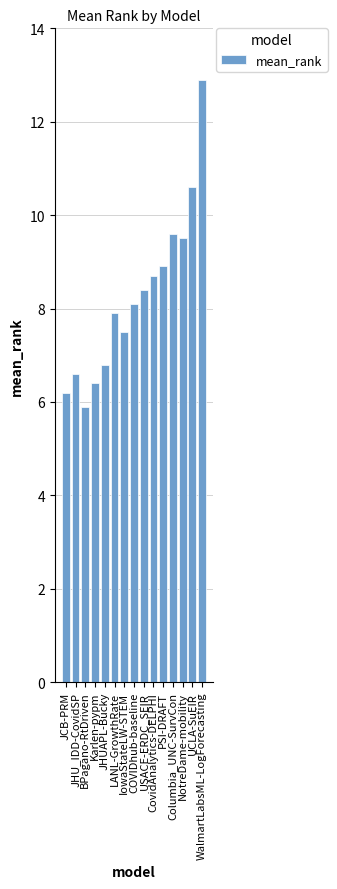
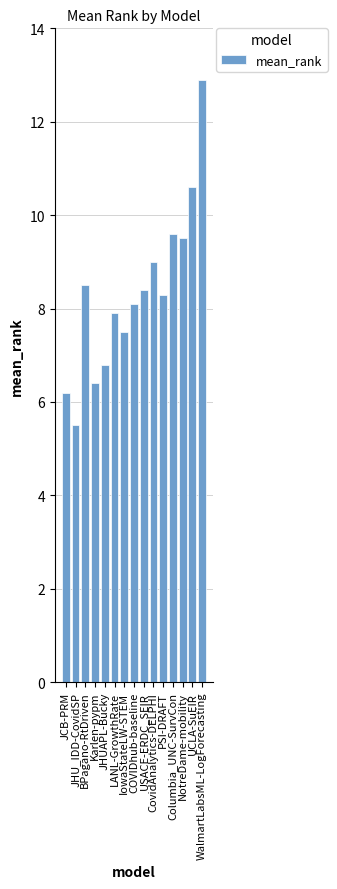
JHU_IDD-CovidSP: 6.6 -> 5.5
BPagano-RtDriven: 5.9 -> 8.5
CovidAnalytics-DELPHI: 8.7 -> 9.0
PSI-DRAFT: 8.9 -> 8.3
